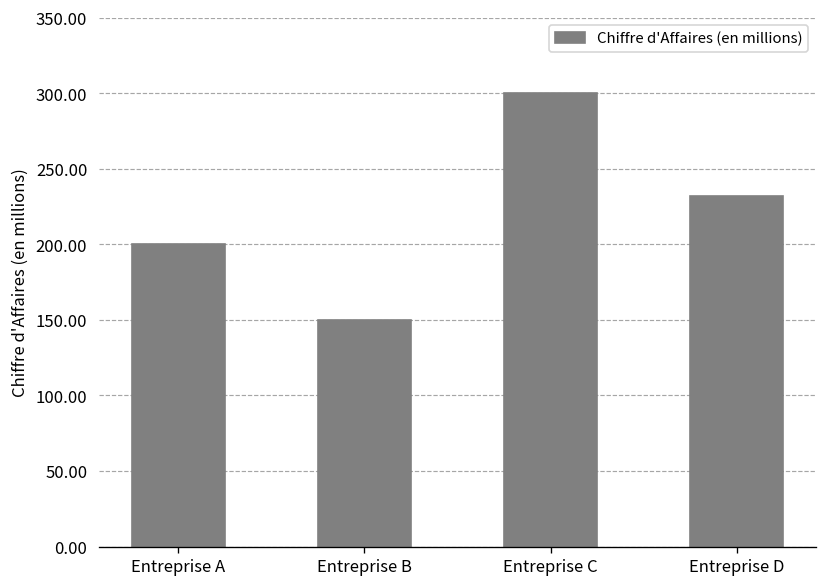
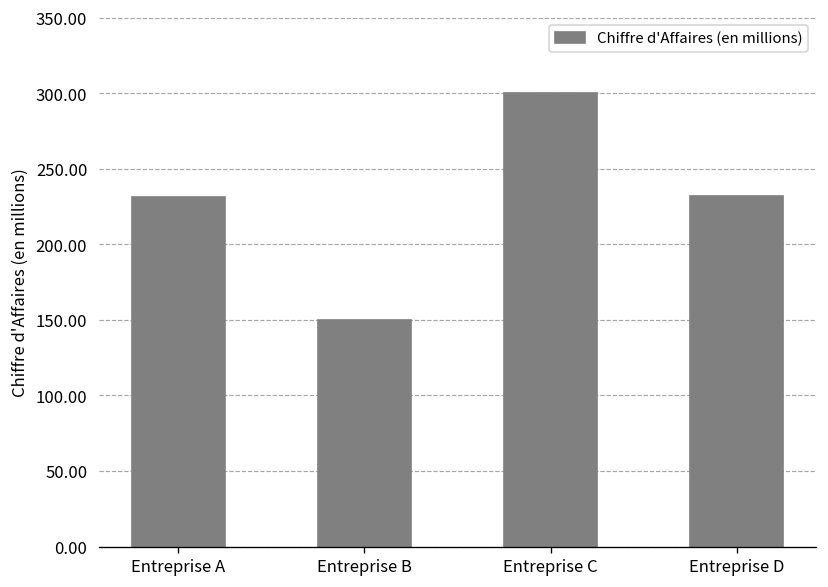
Entreprise A: 200 -> 231
